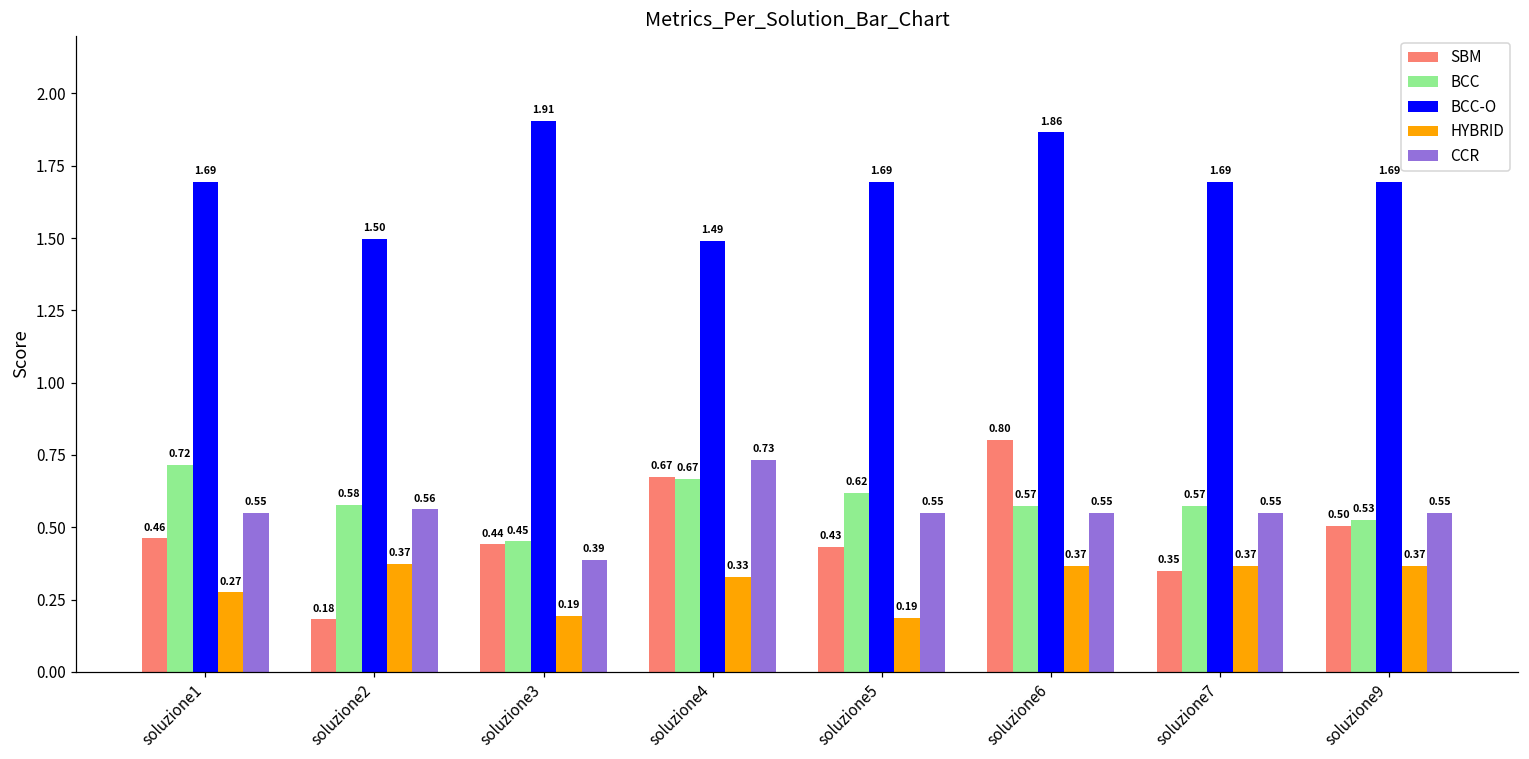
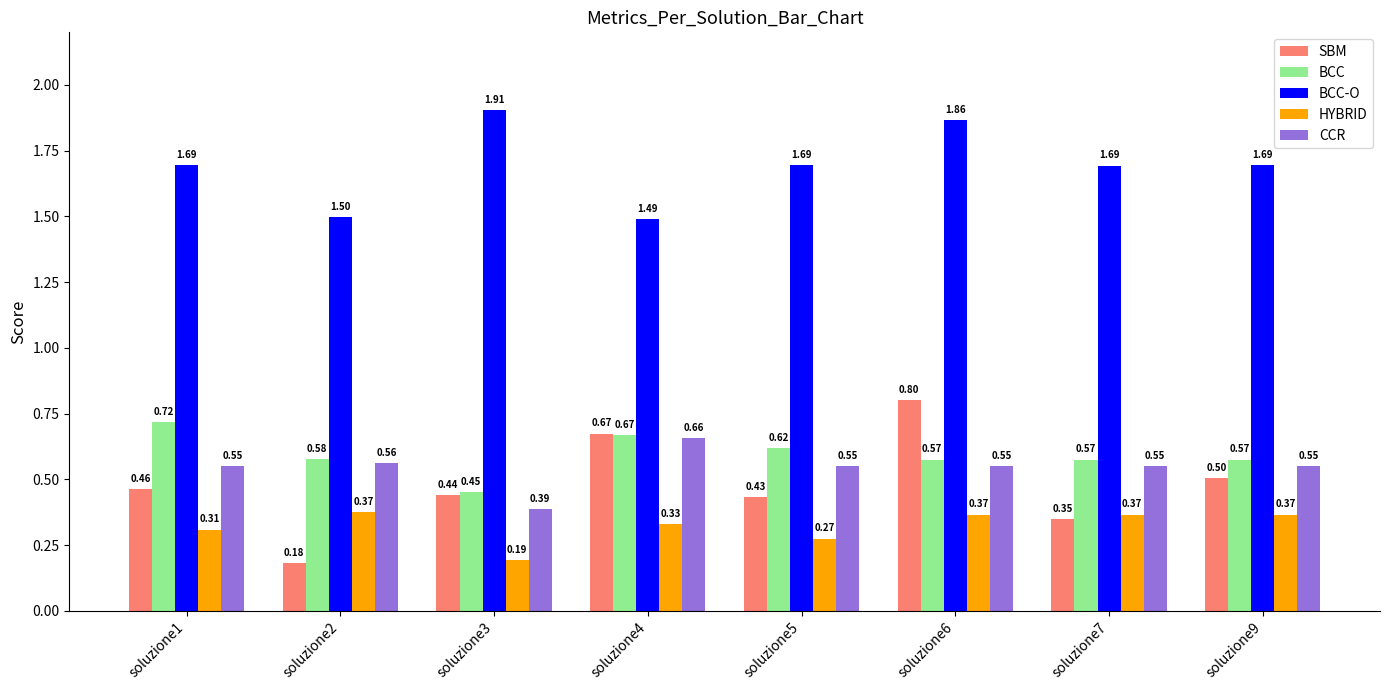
HYBRID, soluzione1: 0.27 -> 0.31
CCR, soluzione4: 0.73 -> 0.66
HYBRID, soluzione5: 0.19 -> 0.27
BCC, soluzione9: 0.53 -> 0.57
